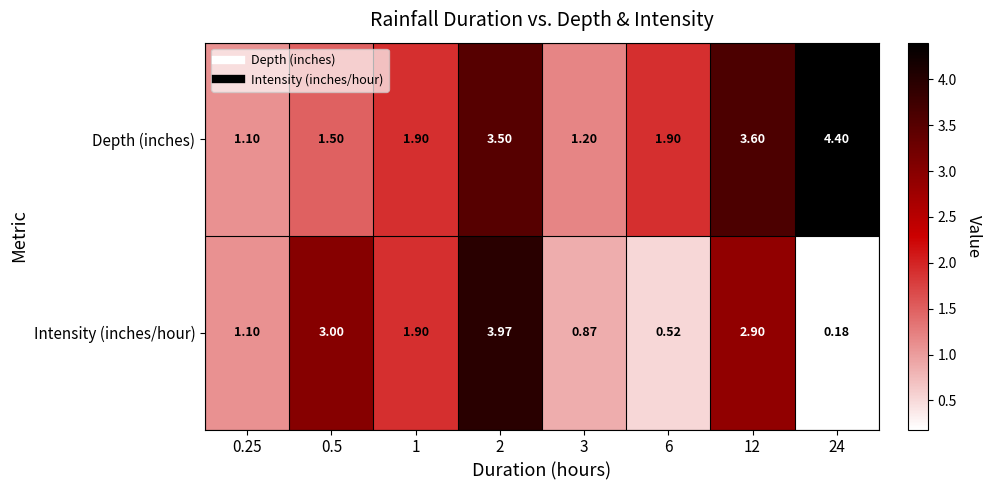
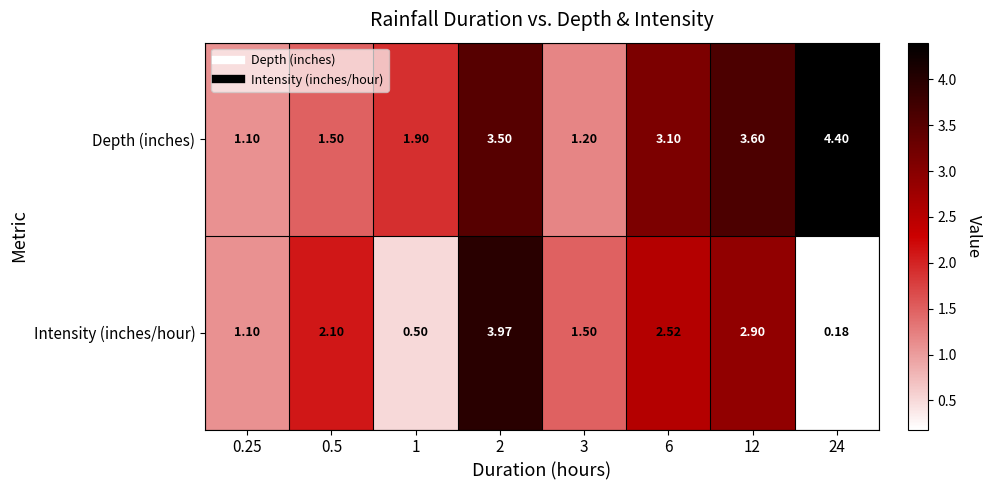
Depth (inches), 6: 1.90 -> 3.10
Intensity (inches/hour), 0.5: 3.00 -> 2.10
Intensity (inches/hour), 1: 1.90 -> 0.50
Intensity (inches/hour), 3: 0.87 -> 1.50
Intensity (inches/hour), 6: 0.52 -> 2.52
